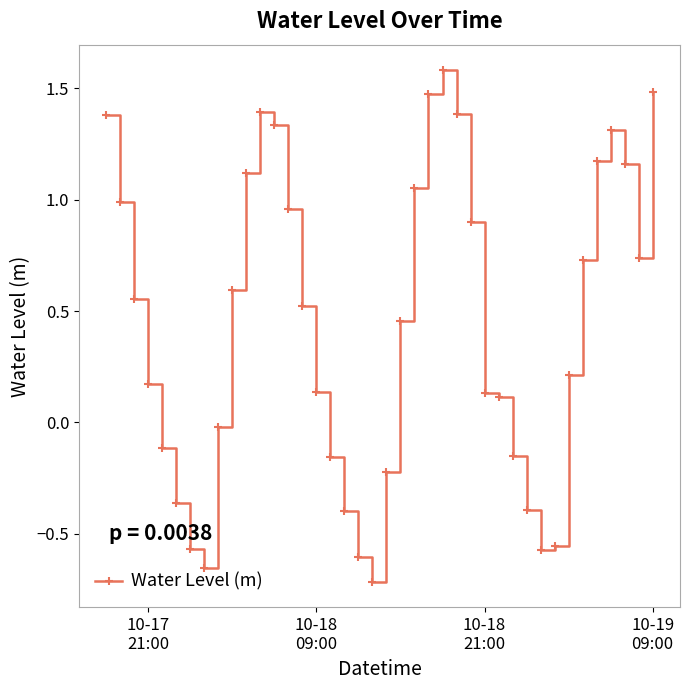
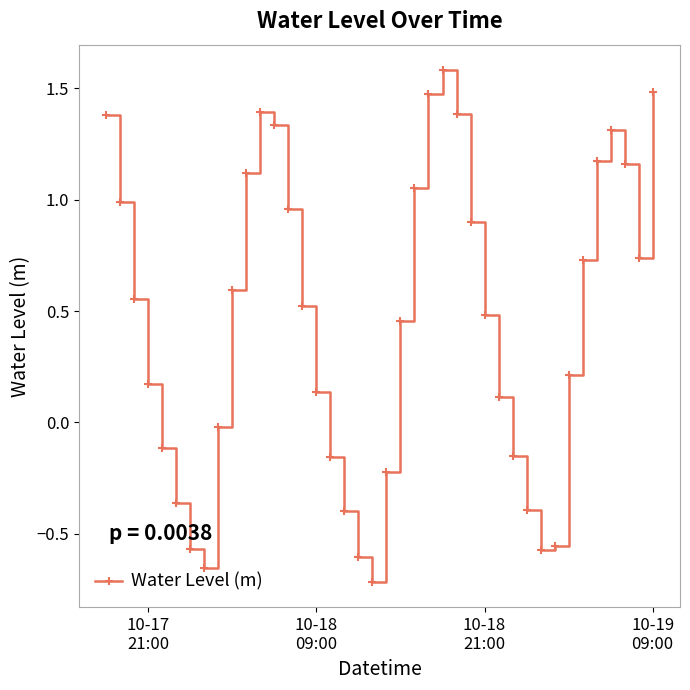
10-18 21:00: 0.13 -> 0.48
